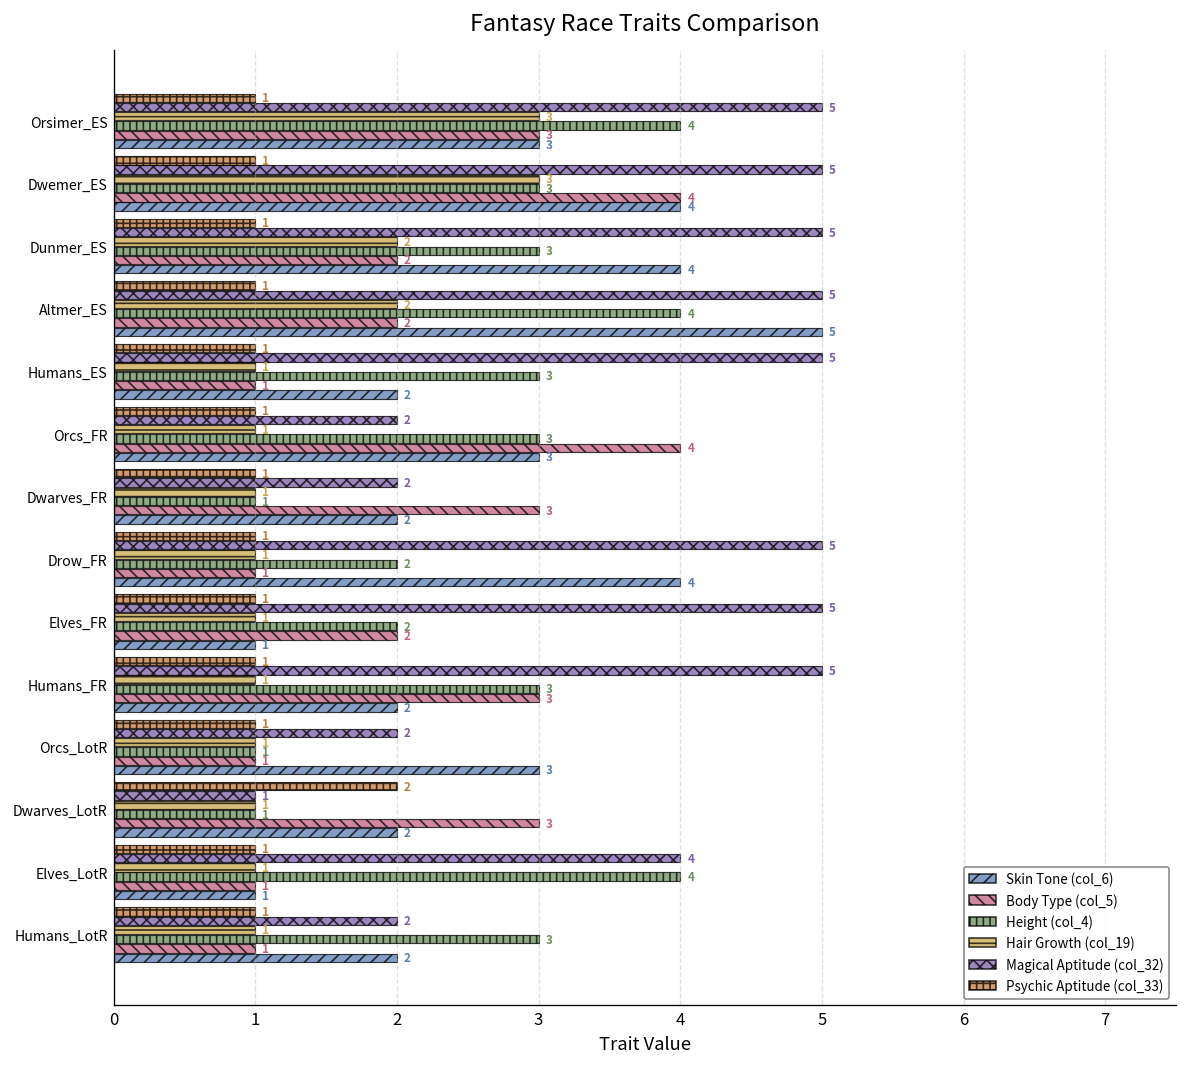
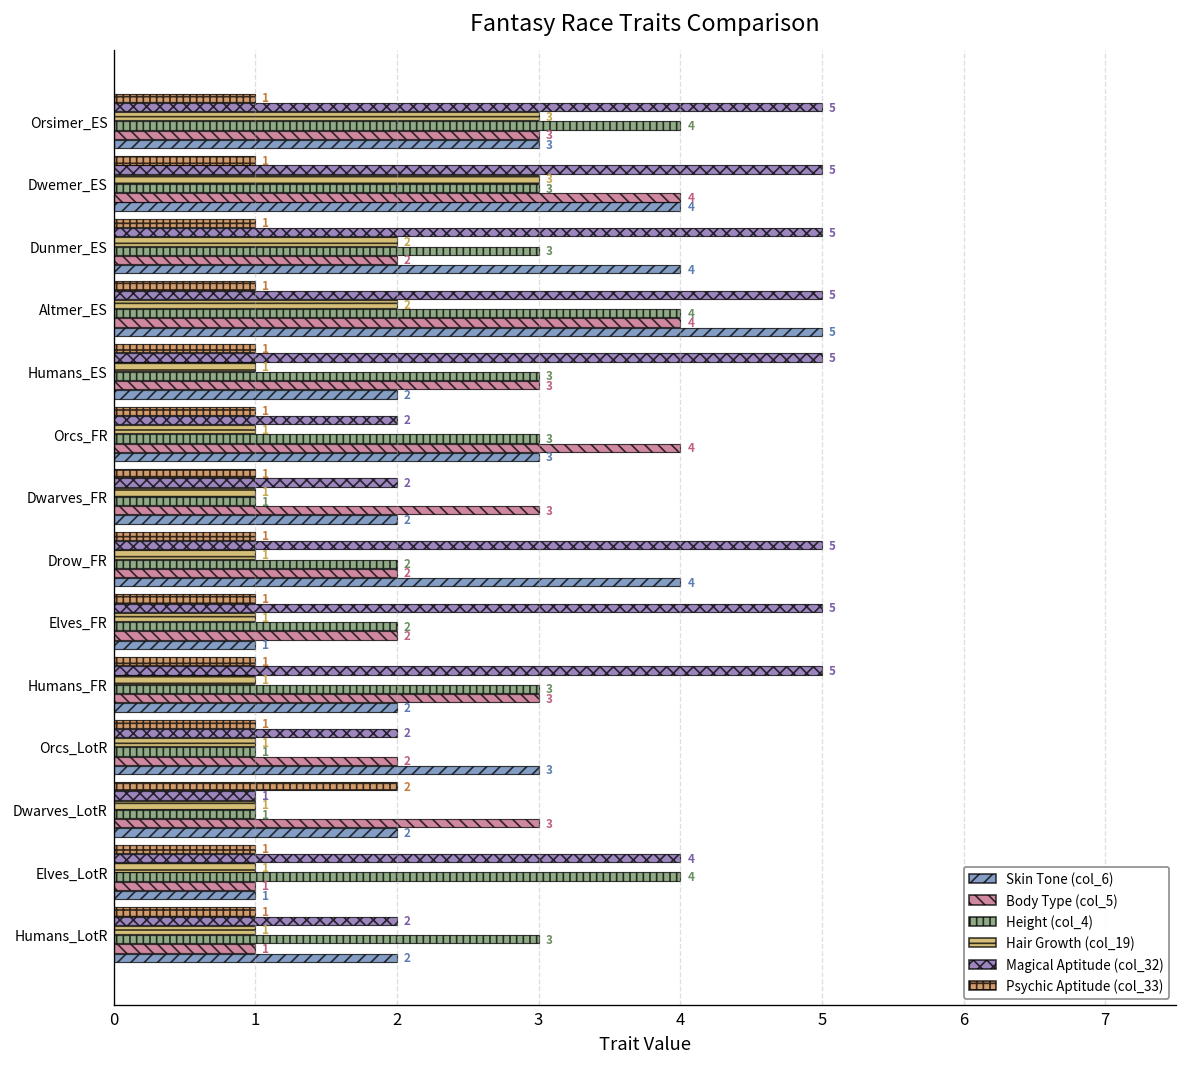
Body Type (col_5), Altmer_ES: 2 -> 4
Body Type (col_5), Humans_ES: 1 -> 3
Body Type (col_5), Drow_FR: 1 -> 2
Body Type (col_5), Orcs_LotR: 1 -> 2
